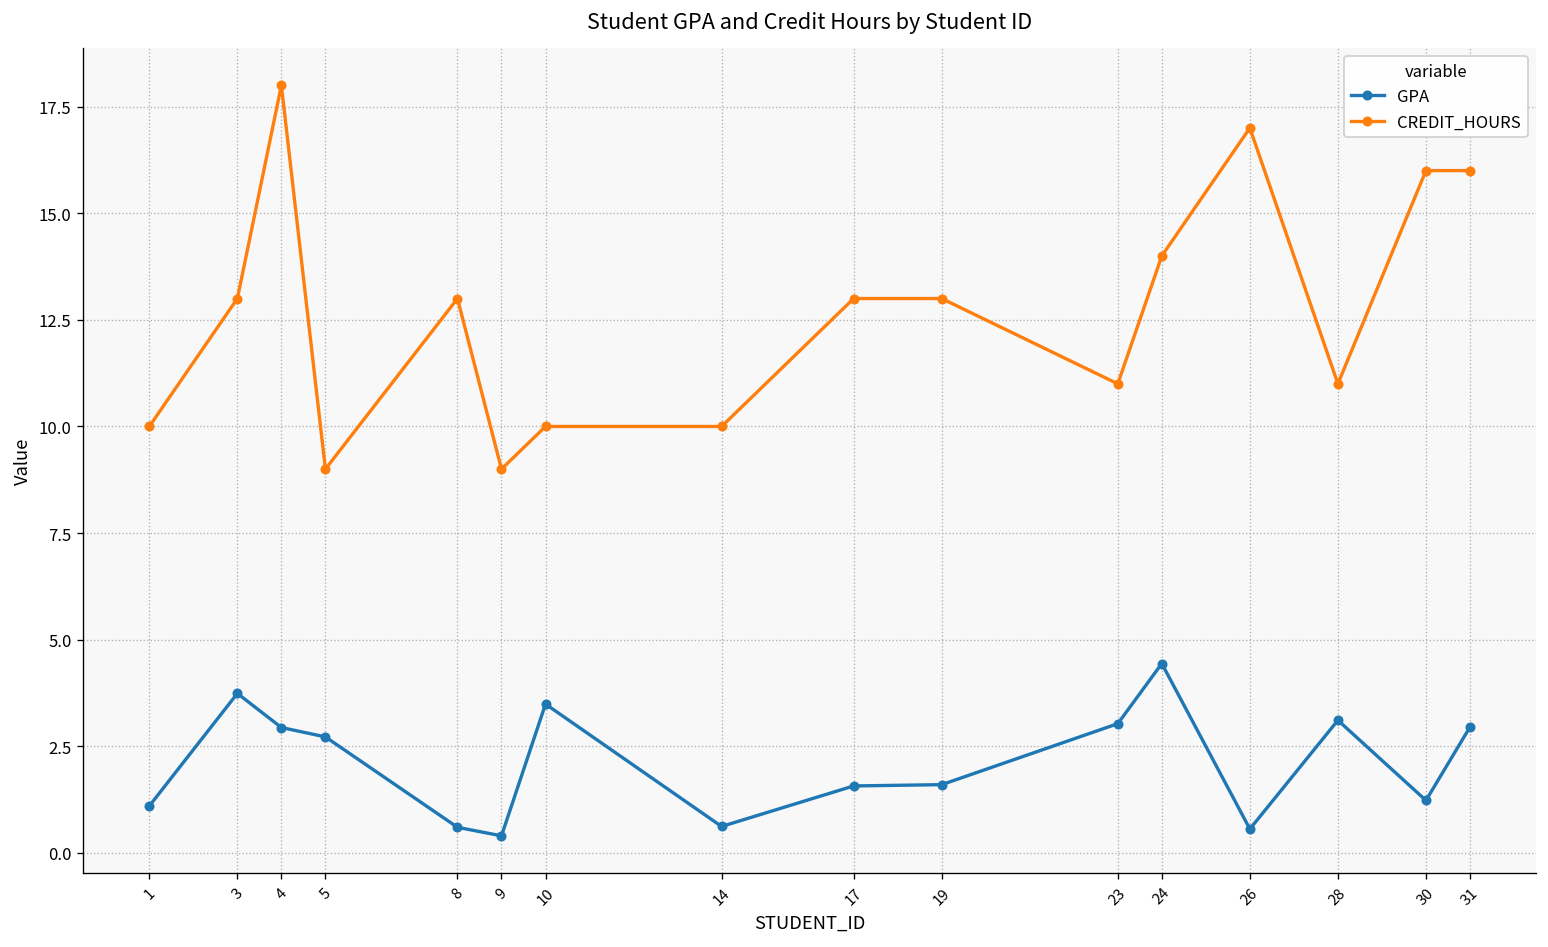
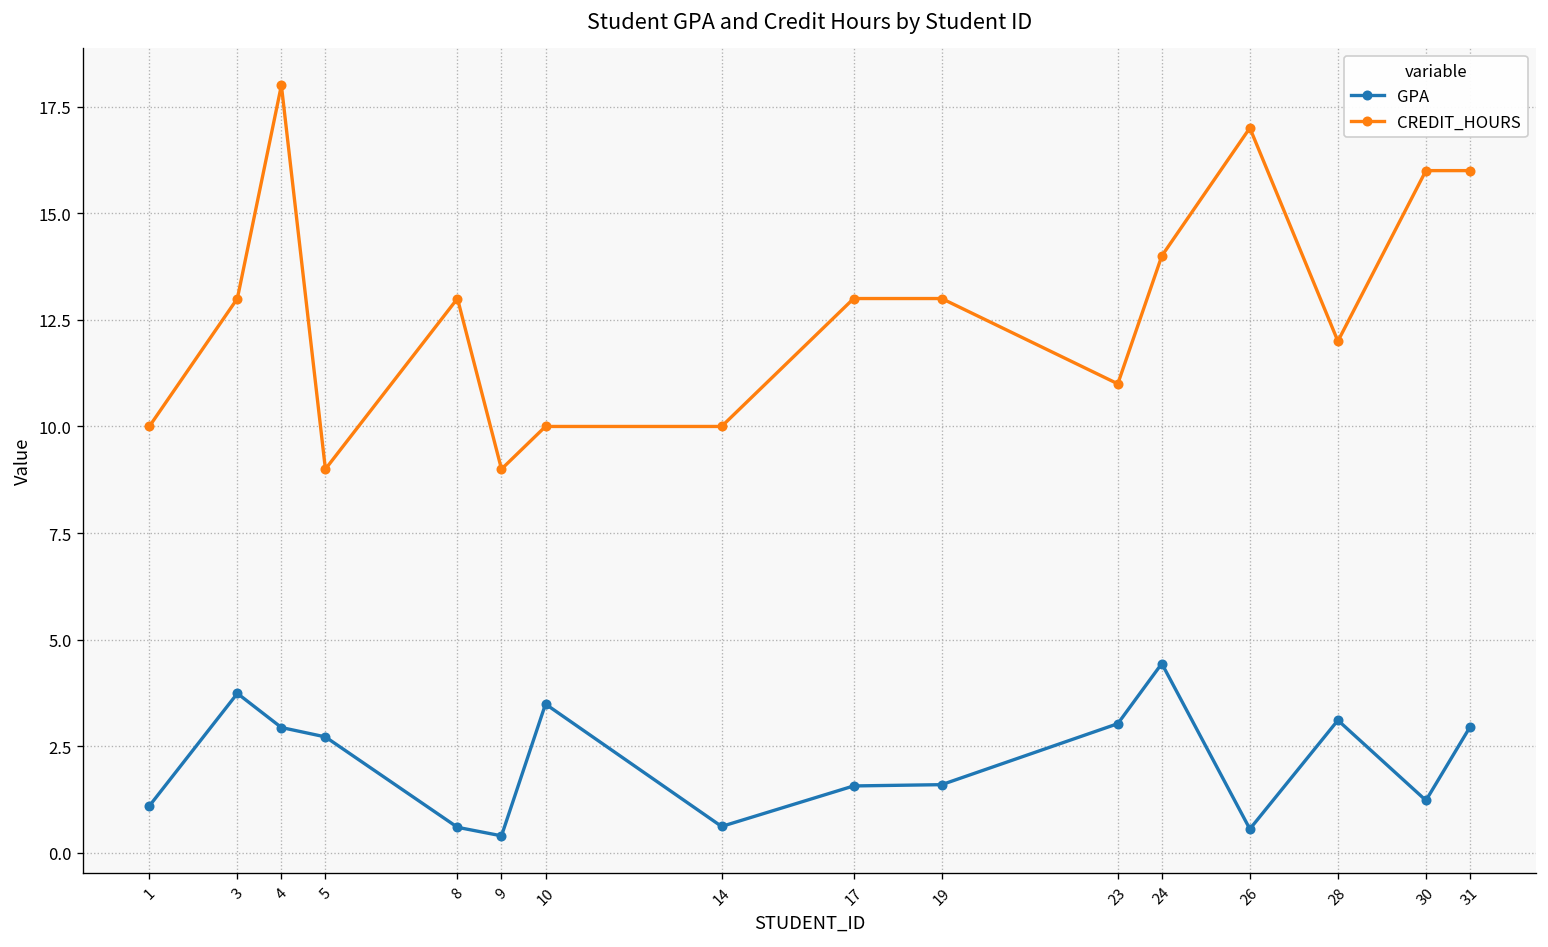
CREDIT_HOURS, 28: 11 -> 12
